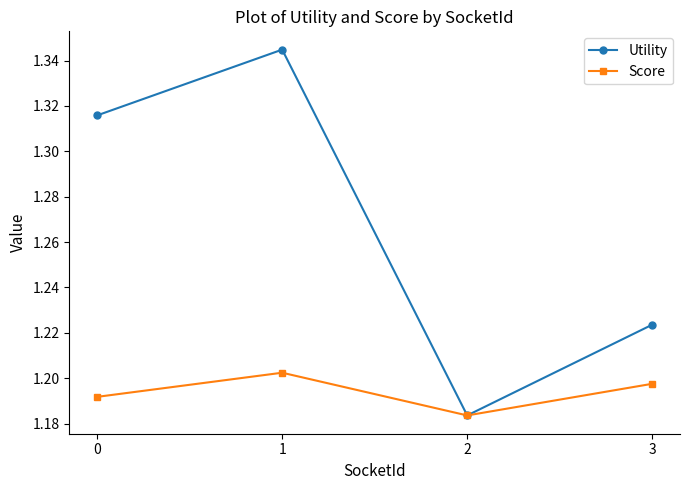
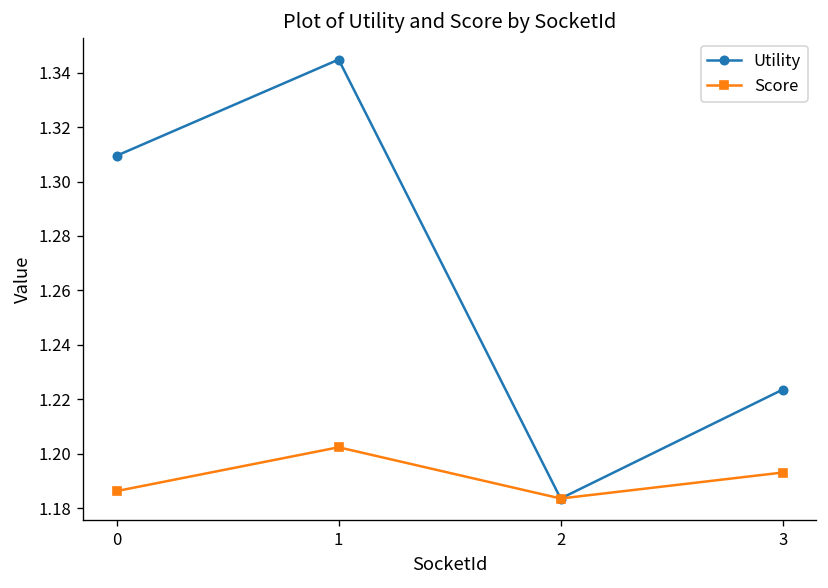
Utility, 0: 1.316 -> 1.309
Score, 0: 1.192 -> 1.186
Score, 3: 1.198 -> 1.193
